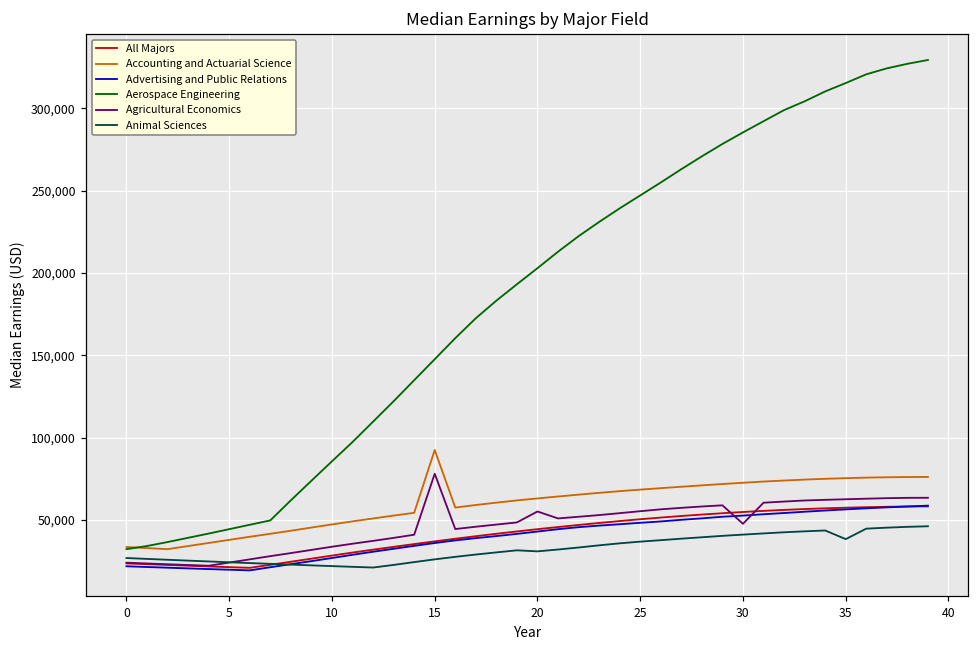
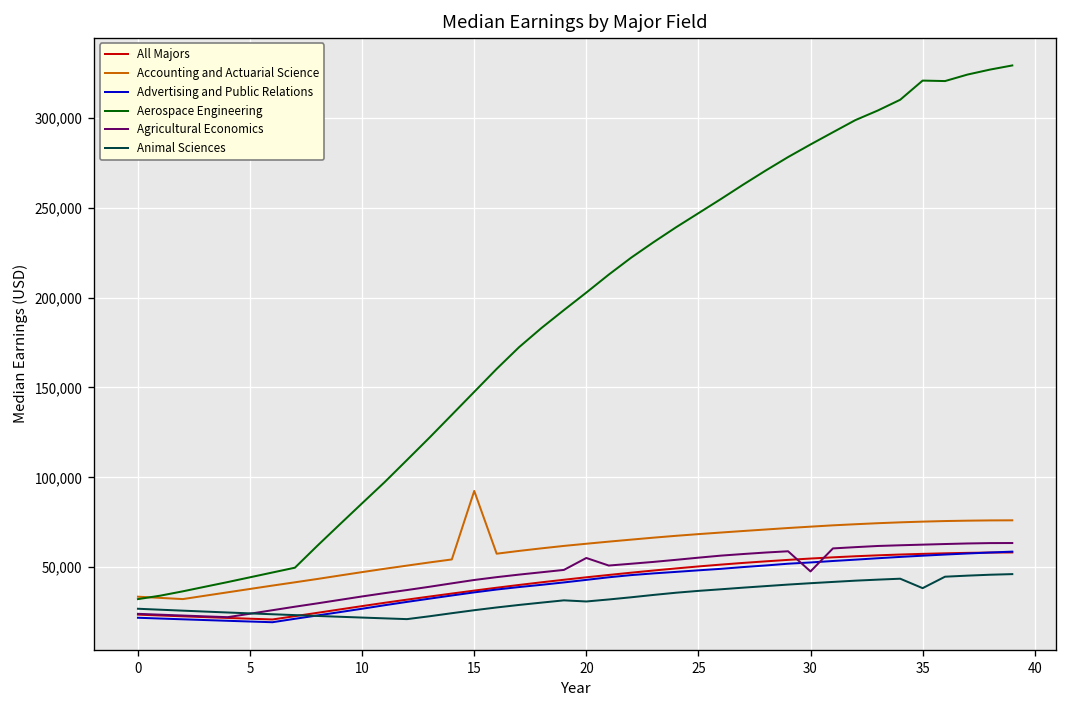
Agricultural Economics, 15: 78,000 -> 43,000
Aerospace Engineering, 35: 315,000 -> 321,000
